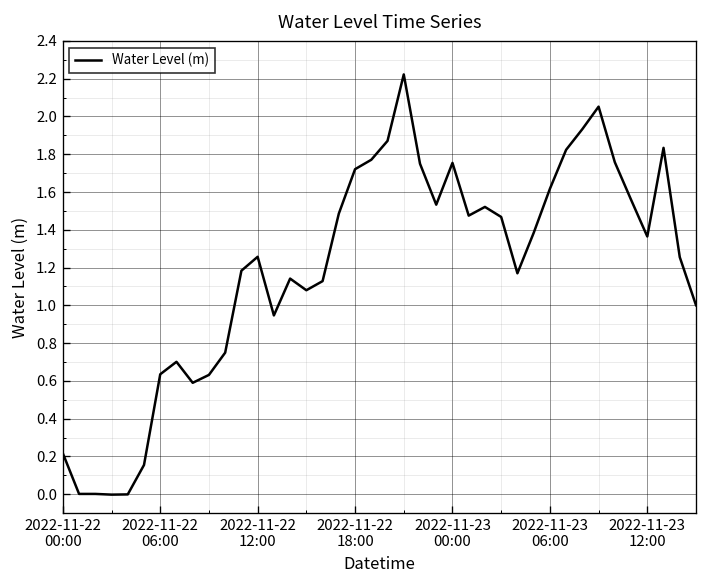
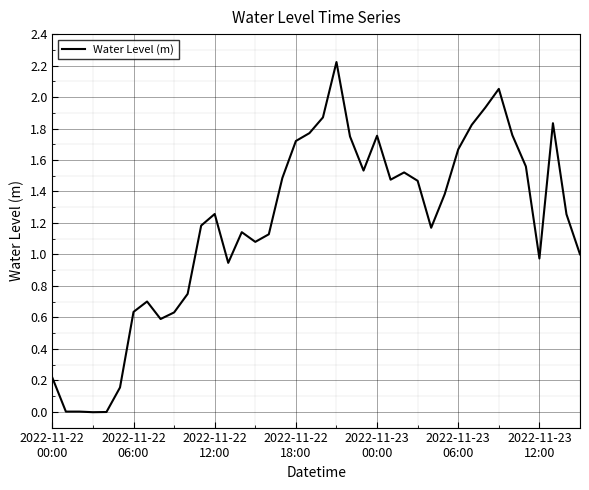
2022-11-23 06:00: 1.62 -> 1.67
2022-11-23 12:00: 1.36 -> 0.97
